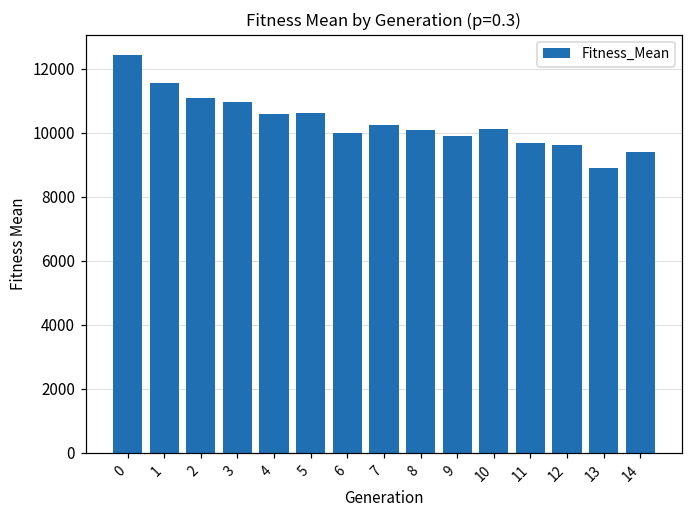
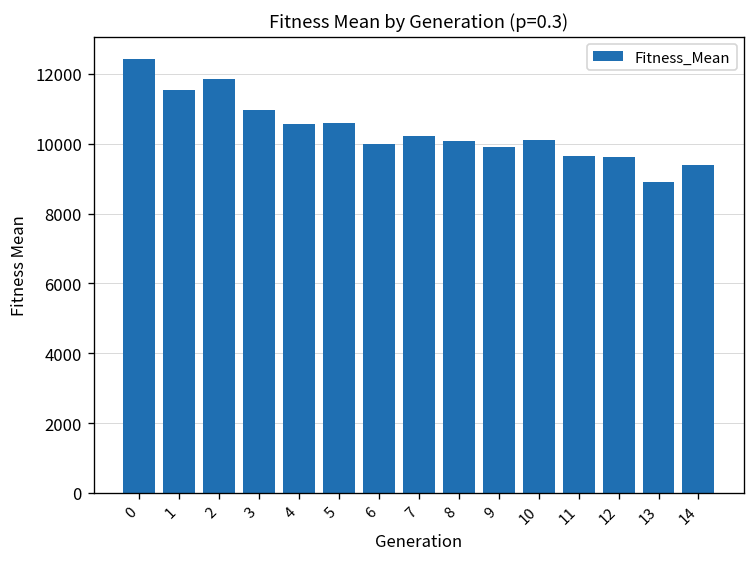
2: 11100 -> 11800
